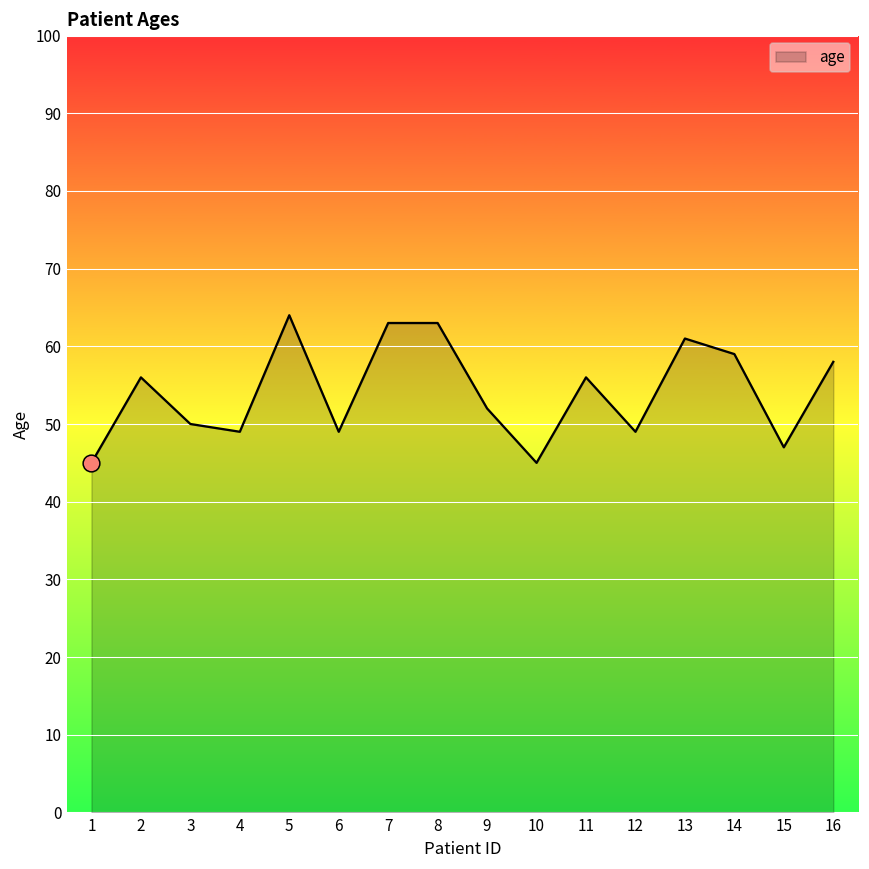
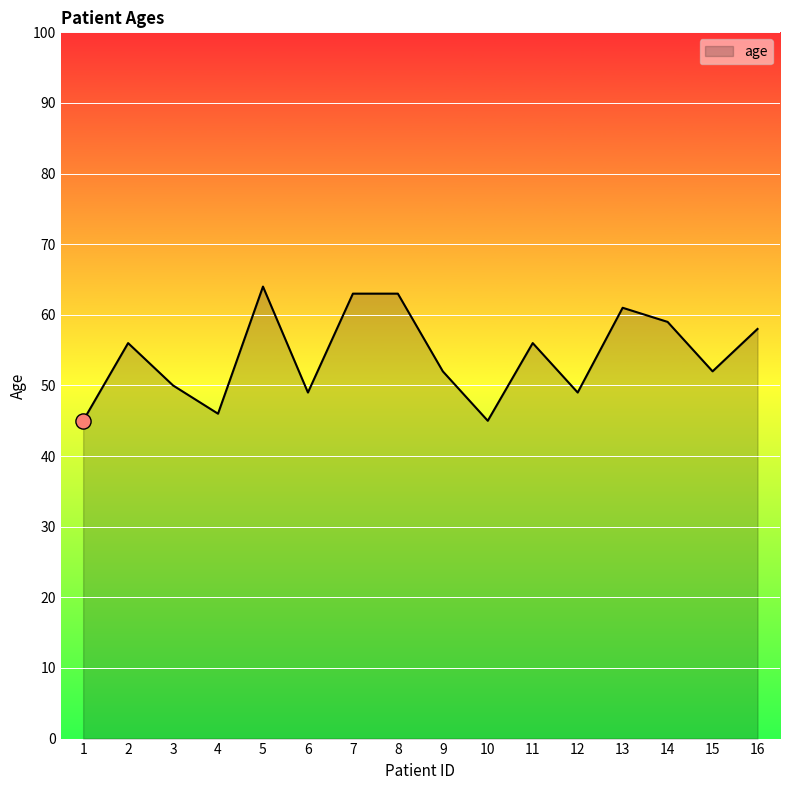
age, 4: 49 -> 46
age, 15: 47 -> 52
